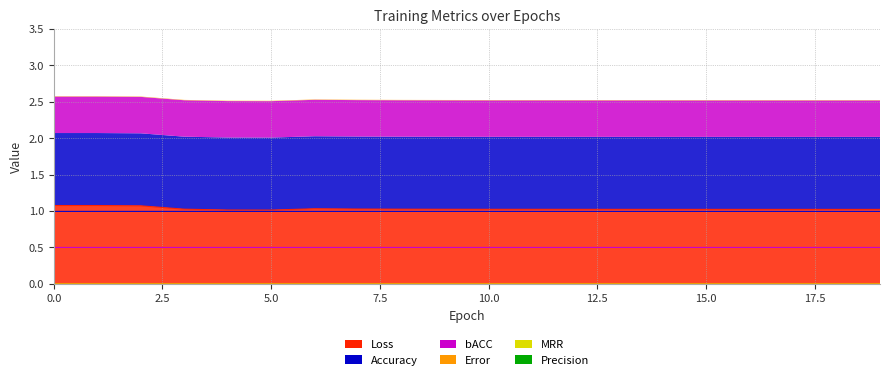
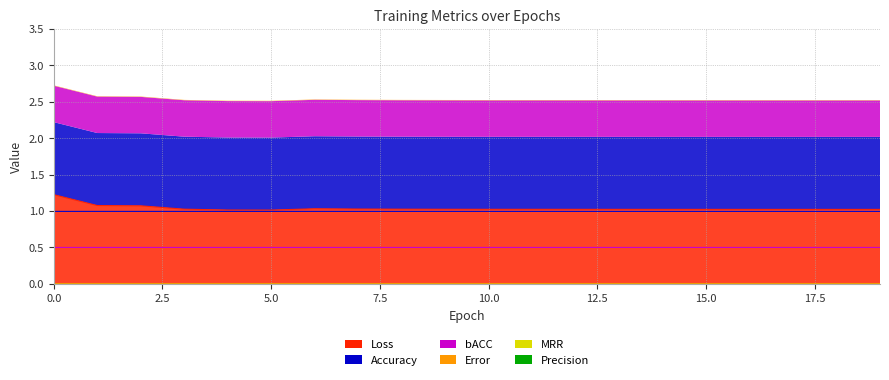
Loss, 0.0: 1.1 -> 1.2
